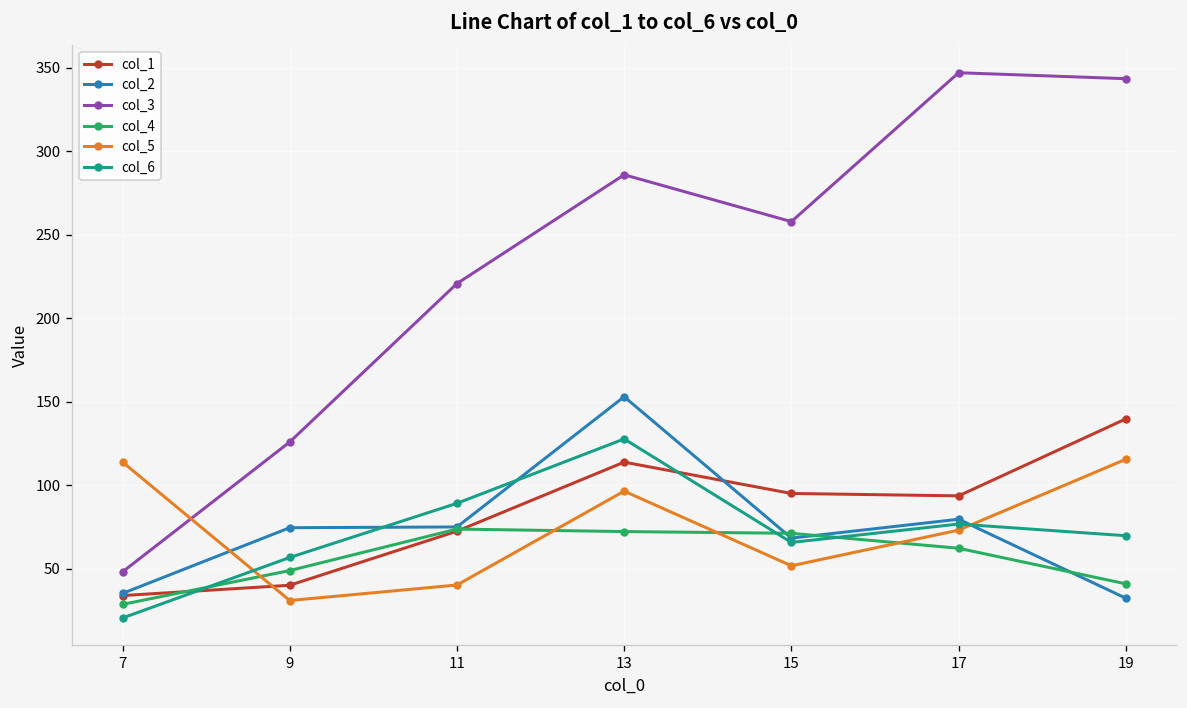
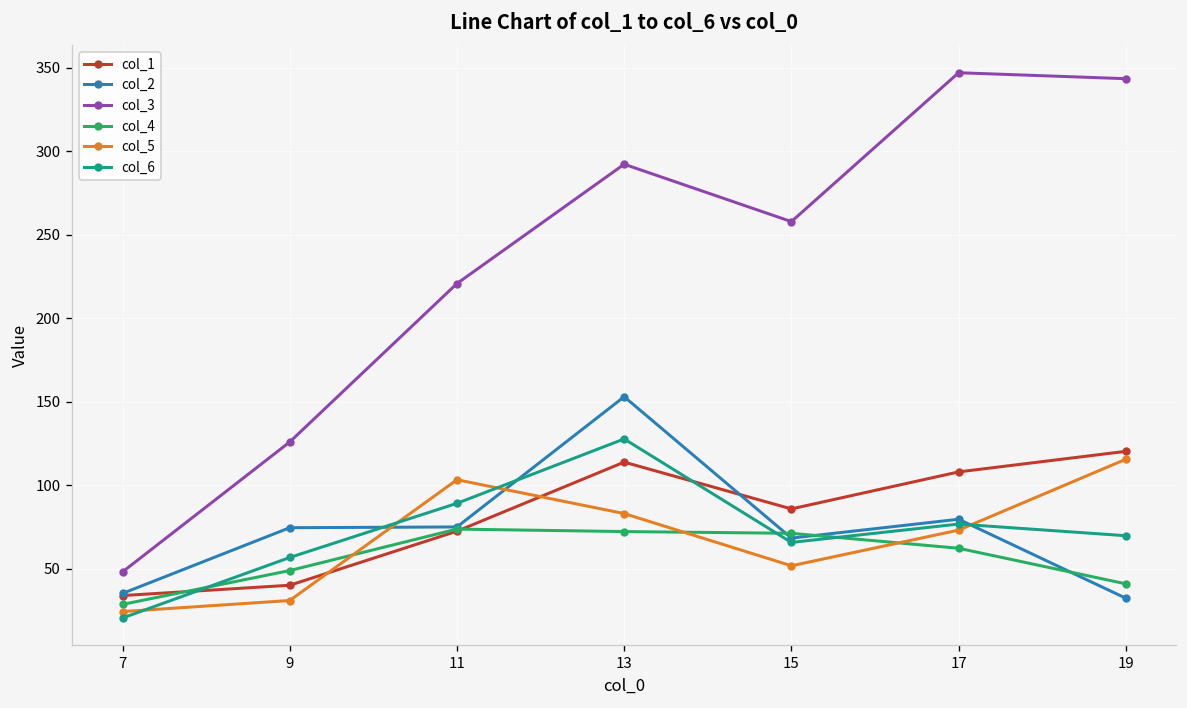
col_5, 7: 114 -> 24
col_5, 11: 40 -> 103
col_3, 13: 286 -> 292
col_5, 13: 97 -> 83
col_1, 15: 95 -> 86
col_1, 17: 94 -> 108
col_1, 19: 140 -> 120
